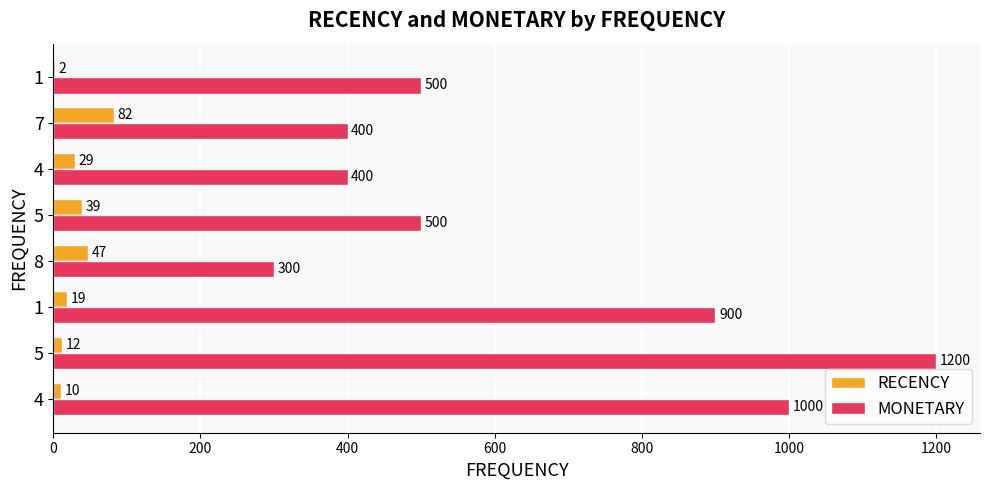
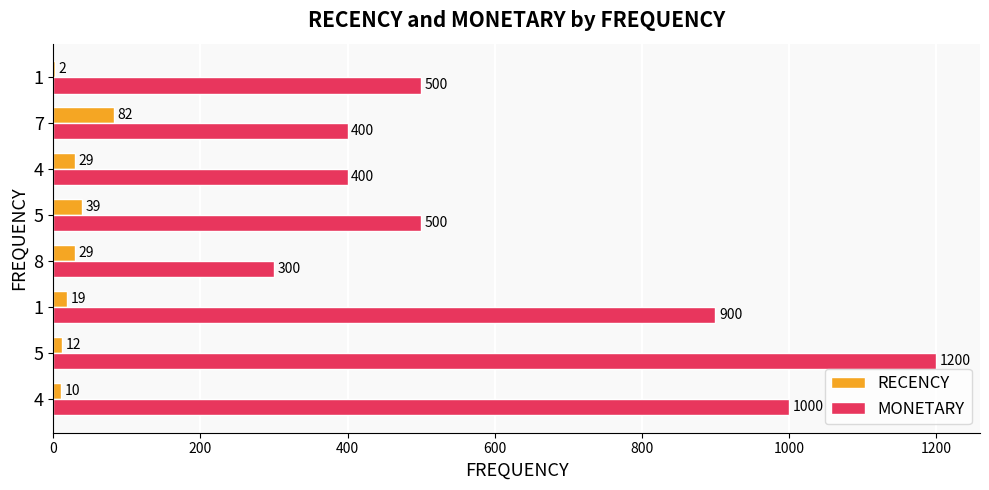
RECENCY, 8: 47 -> 29
